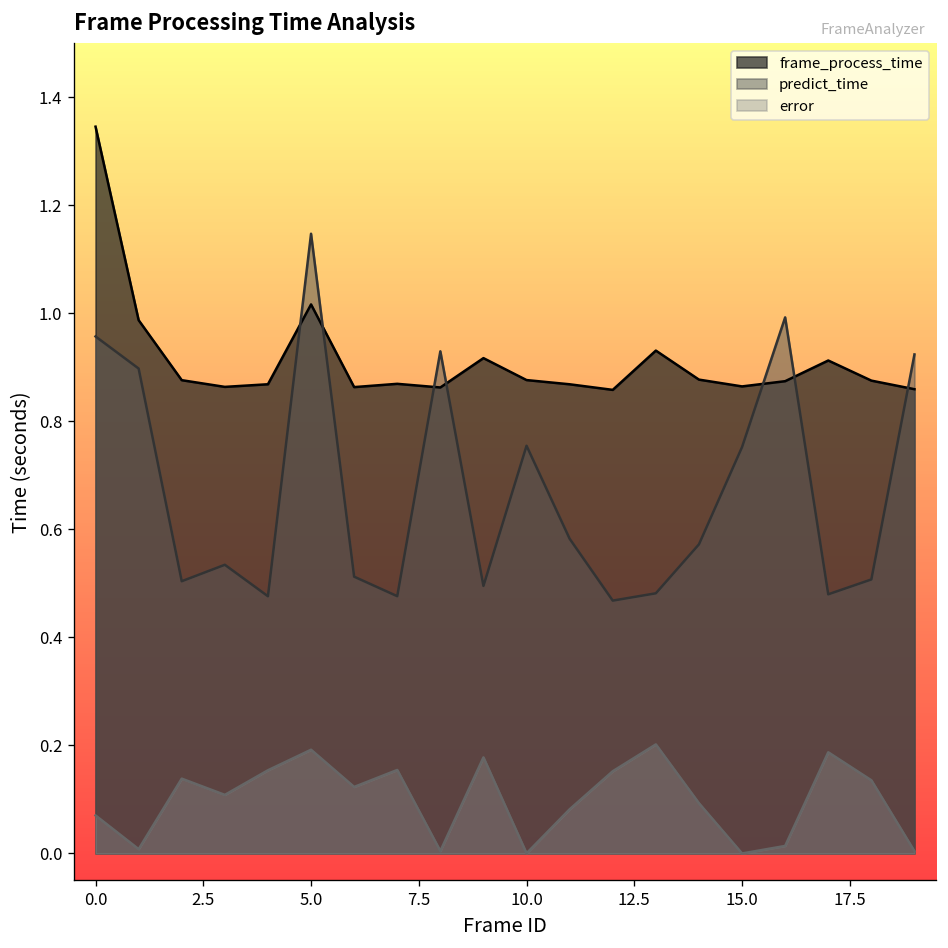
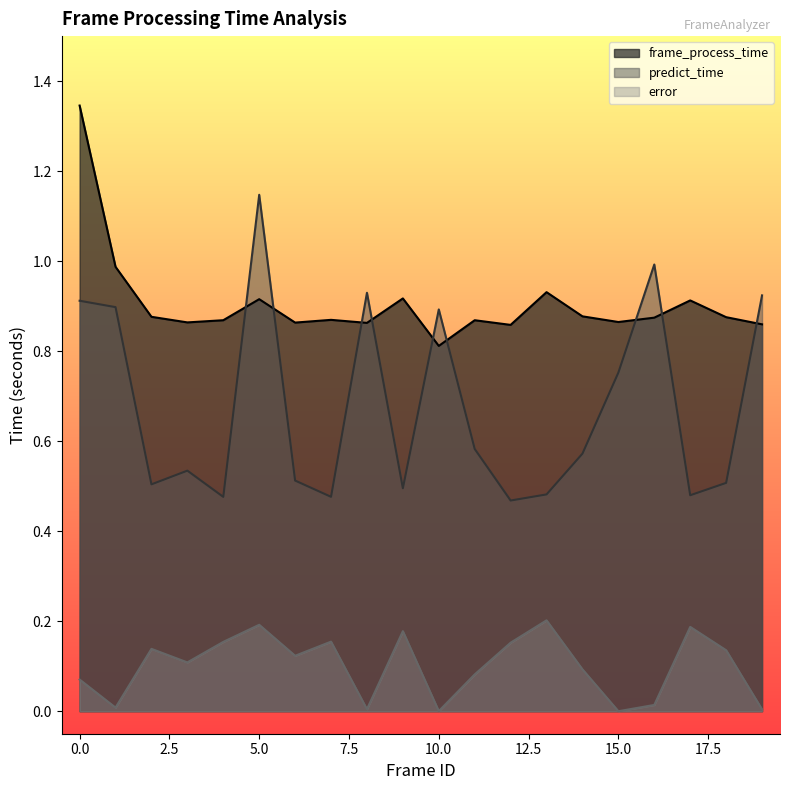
predict_time, 0.0: 0.96 -> 0.91
frame_process_time, 5.0: 1.02 -> 0.92
frame_process_time, 10.0: 0.88 -> 0.81
predict_time, 10.0: 0.75 -> 0.89
